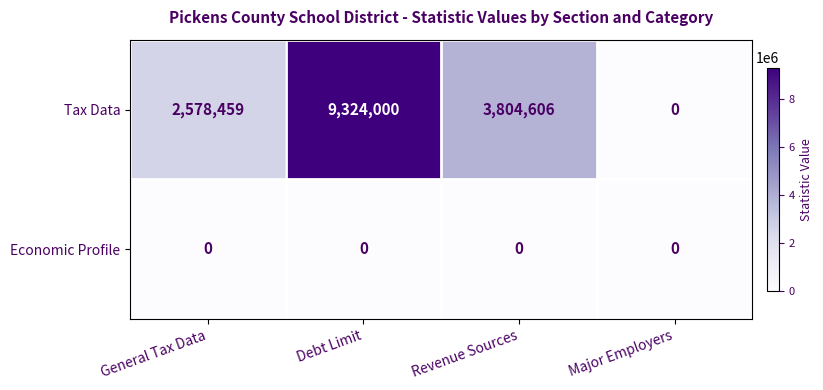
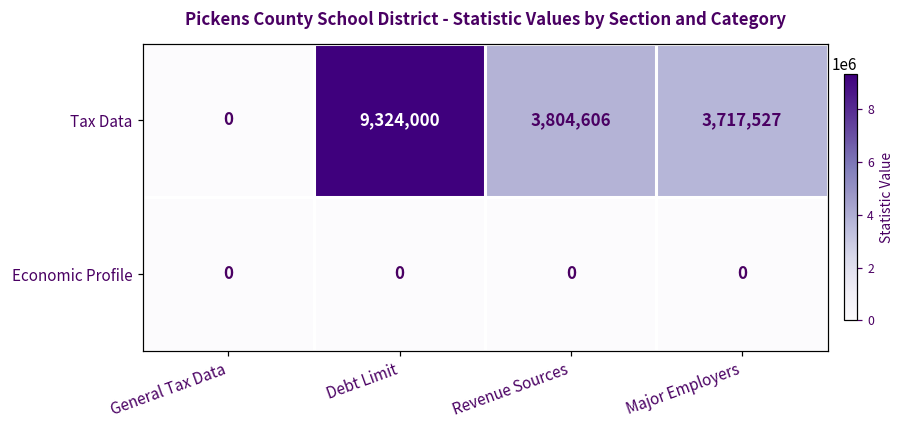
Tax Data, General Tax Data: 2,578,459 -> 0
Tax Data, Major Employers: 0 -> 3,717,527
